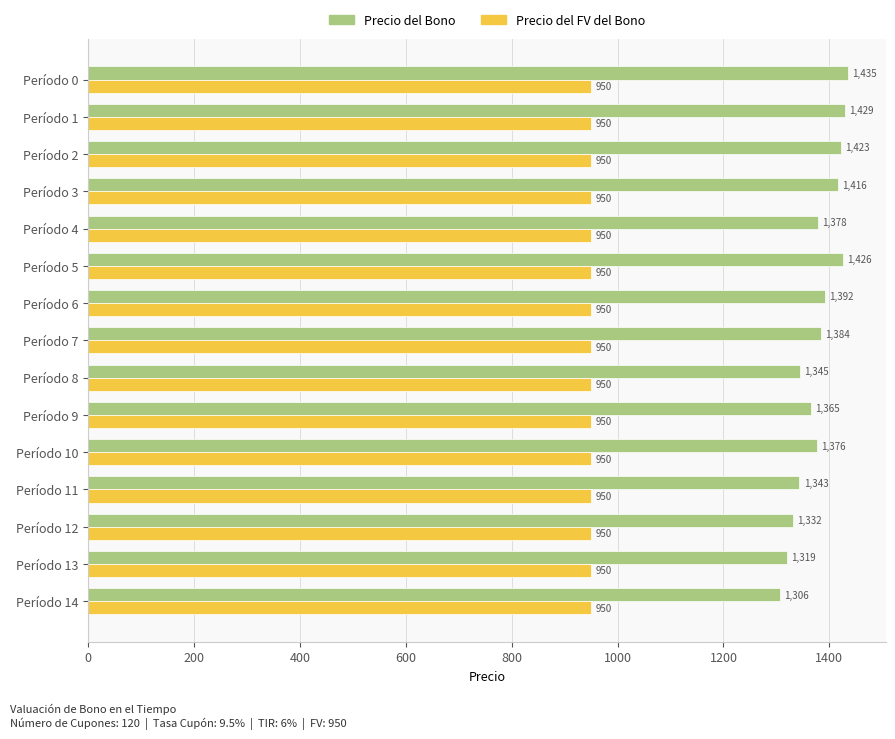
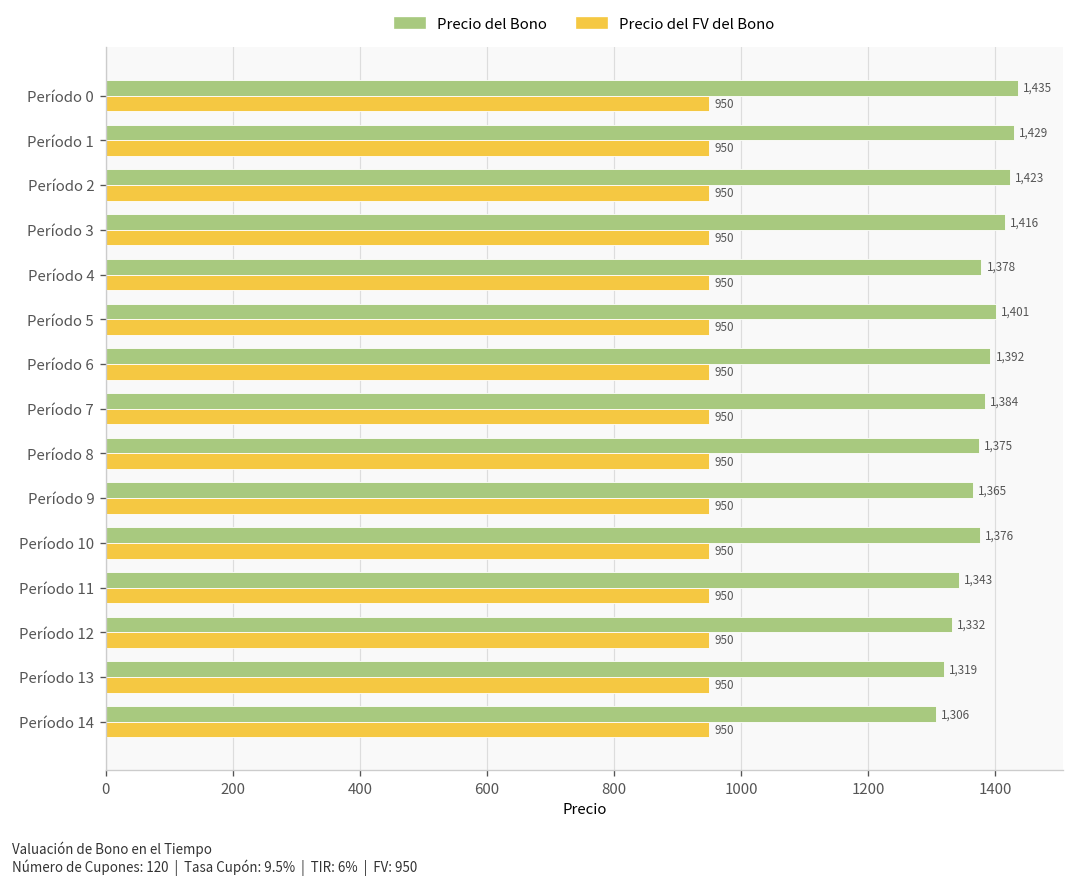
Precio del Bono, Período 5: 1,426 -> 1,401
Precio del Bono, Período 8: 1,345 -> 1,375
